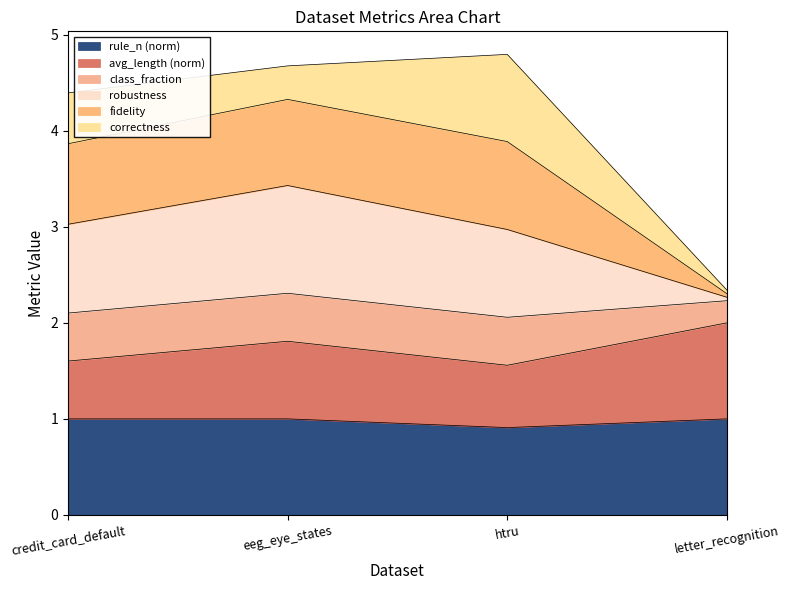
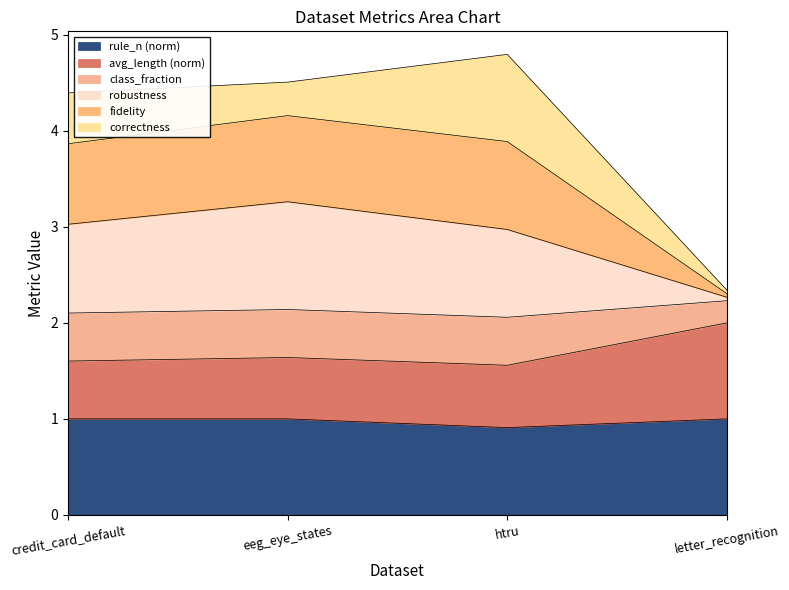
avg_length (norm), eeg_eye_states: 0.8 -> 0.6
